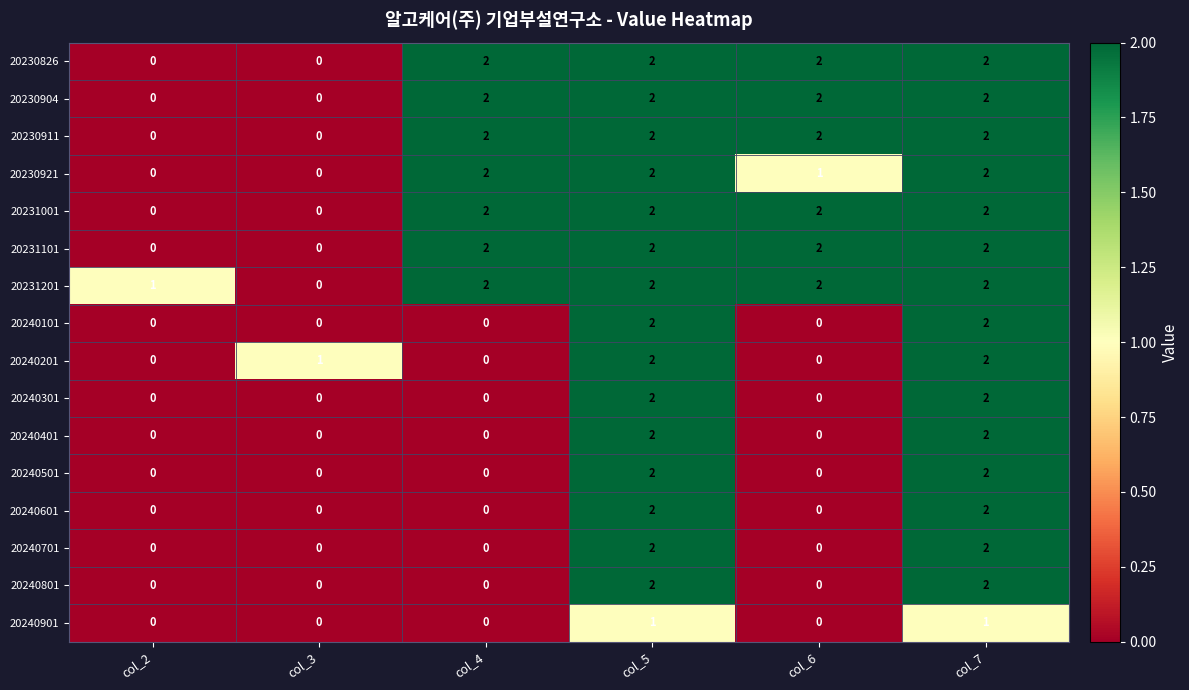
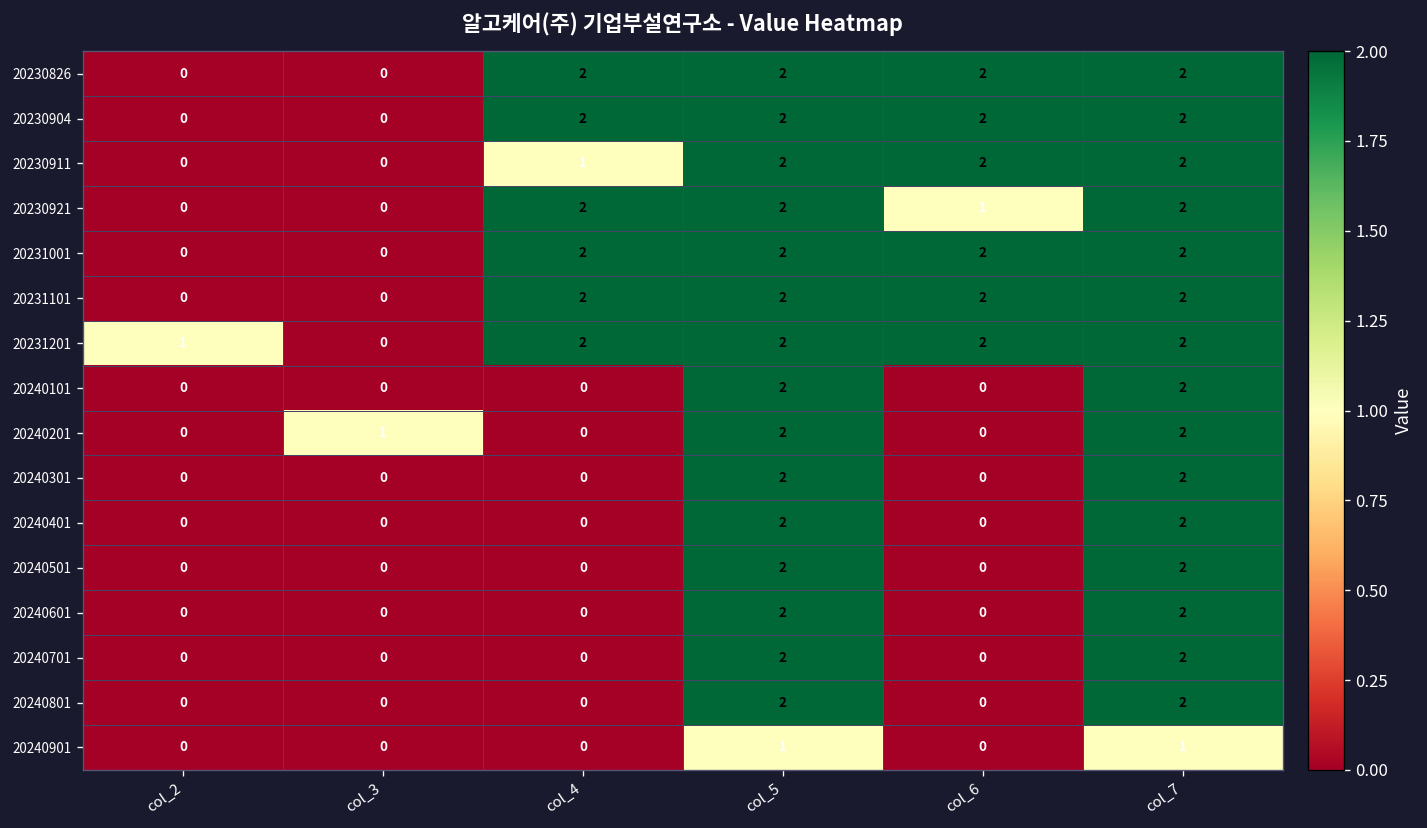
20230911, col_4: 2 -> 1
